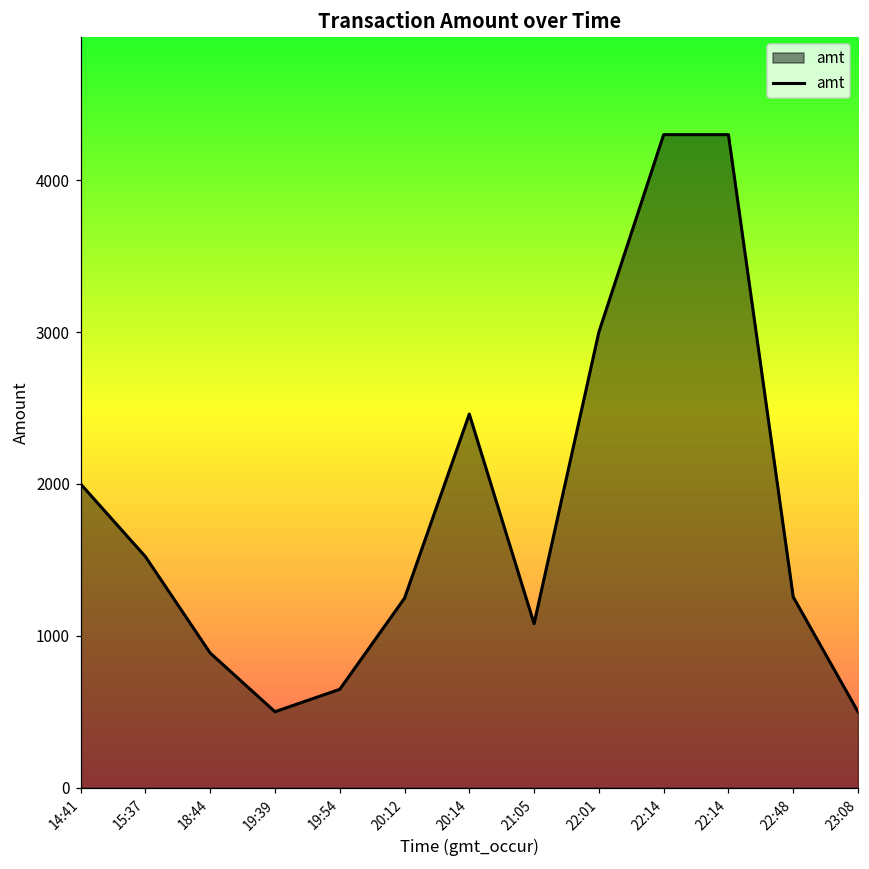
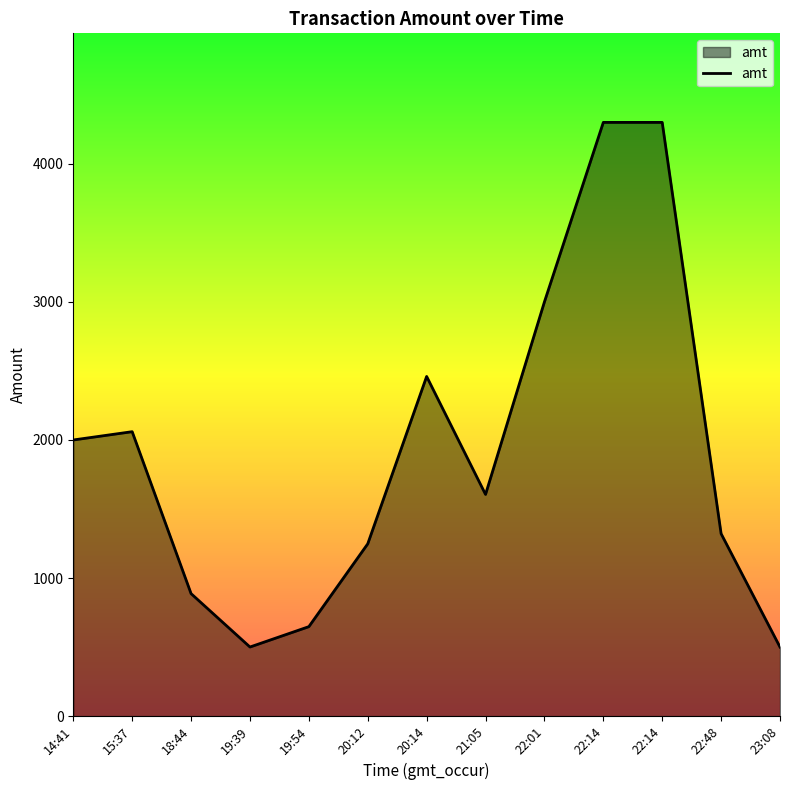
15:37: 1520 -> 2060
21:05: 1080 -> 1610
22:48: 1260 -> 1320
